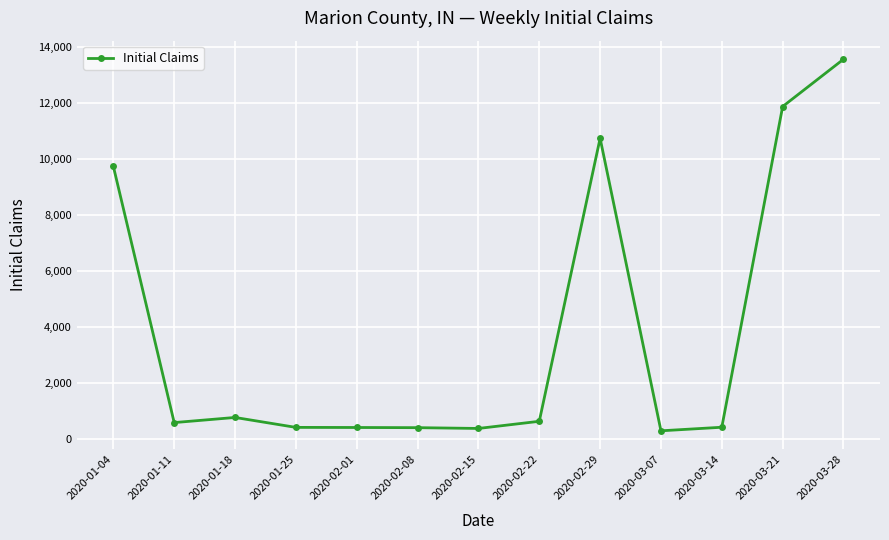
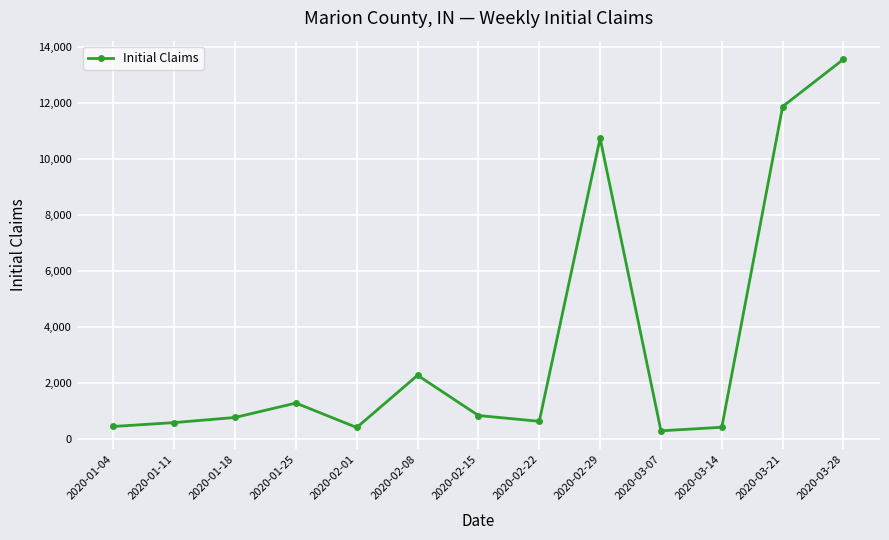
2020-01-04: 9,700 -> 500
2020-01-25: 400 -> 1,300
2020-02-08: 400 -> 2,300
2020-02-15: 400 -> 800
